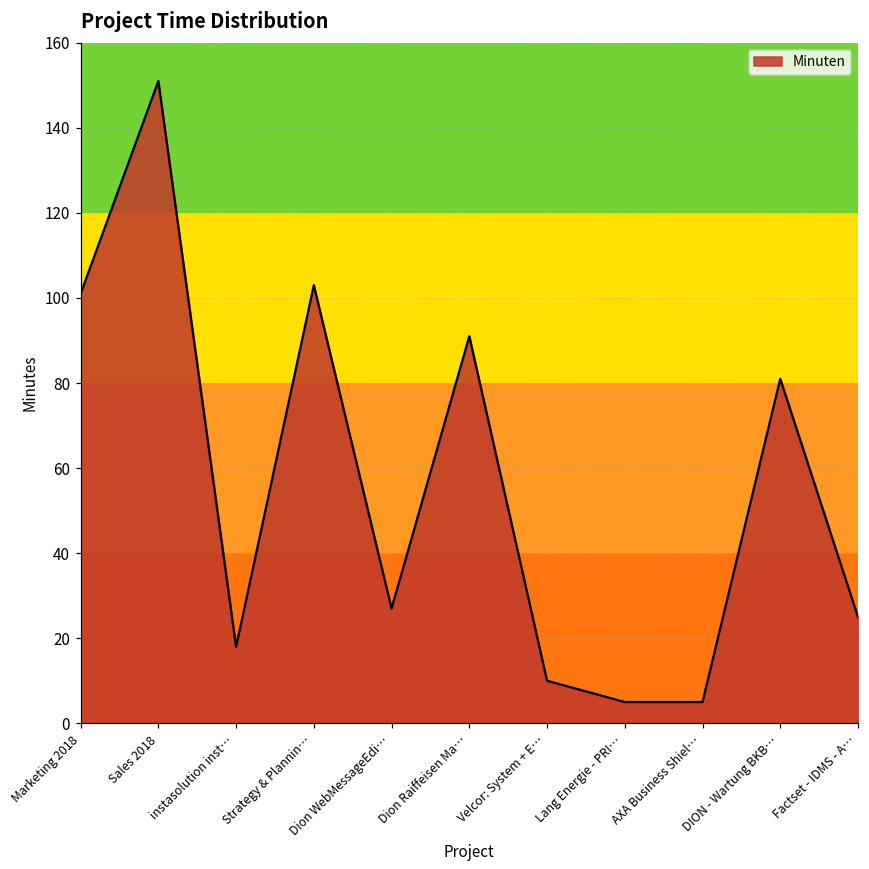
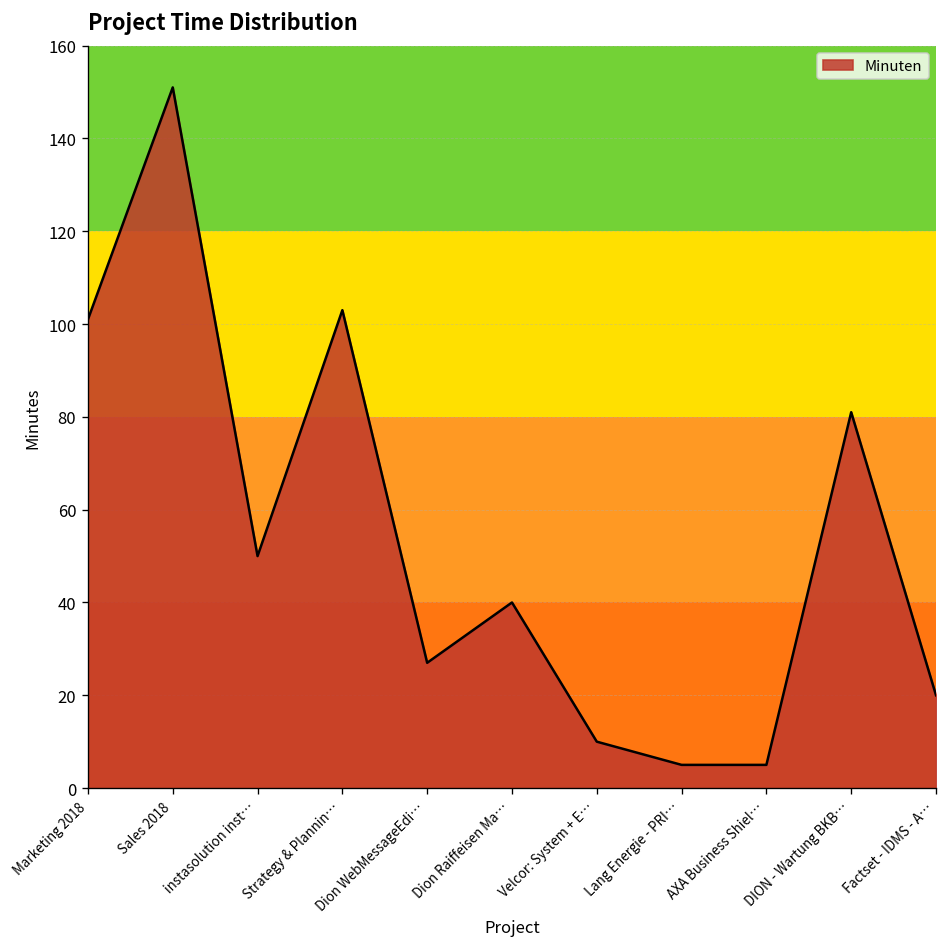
instasolution inst…: 18 -> 50
Dion Raiffeisen Ma…: 91 -> 40
Factset - IDMS - A…: 25 -> 20
